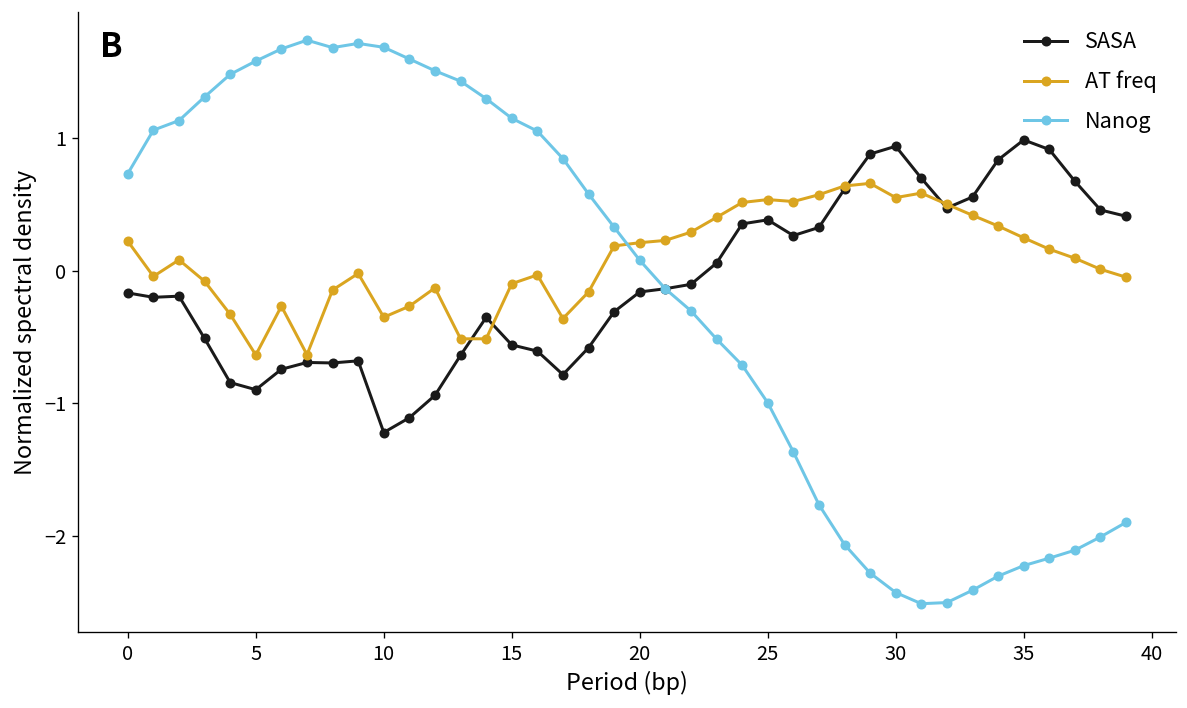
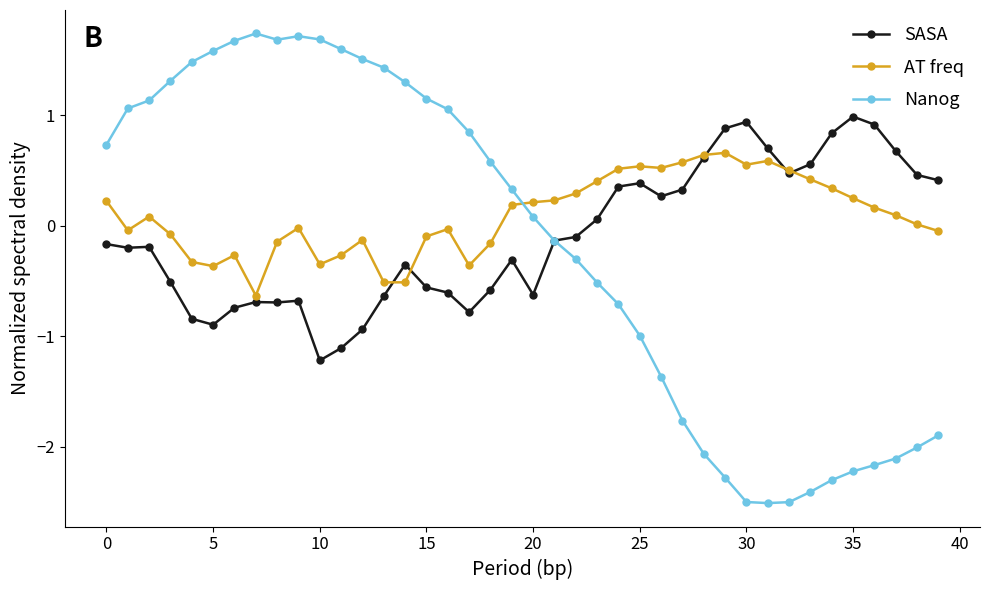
AT freq, 5: -0.63 -> -0.37
SASA, 20: -0.16 -> -0.62
Nanog, 30: -2.43 -> -2.50
